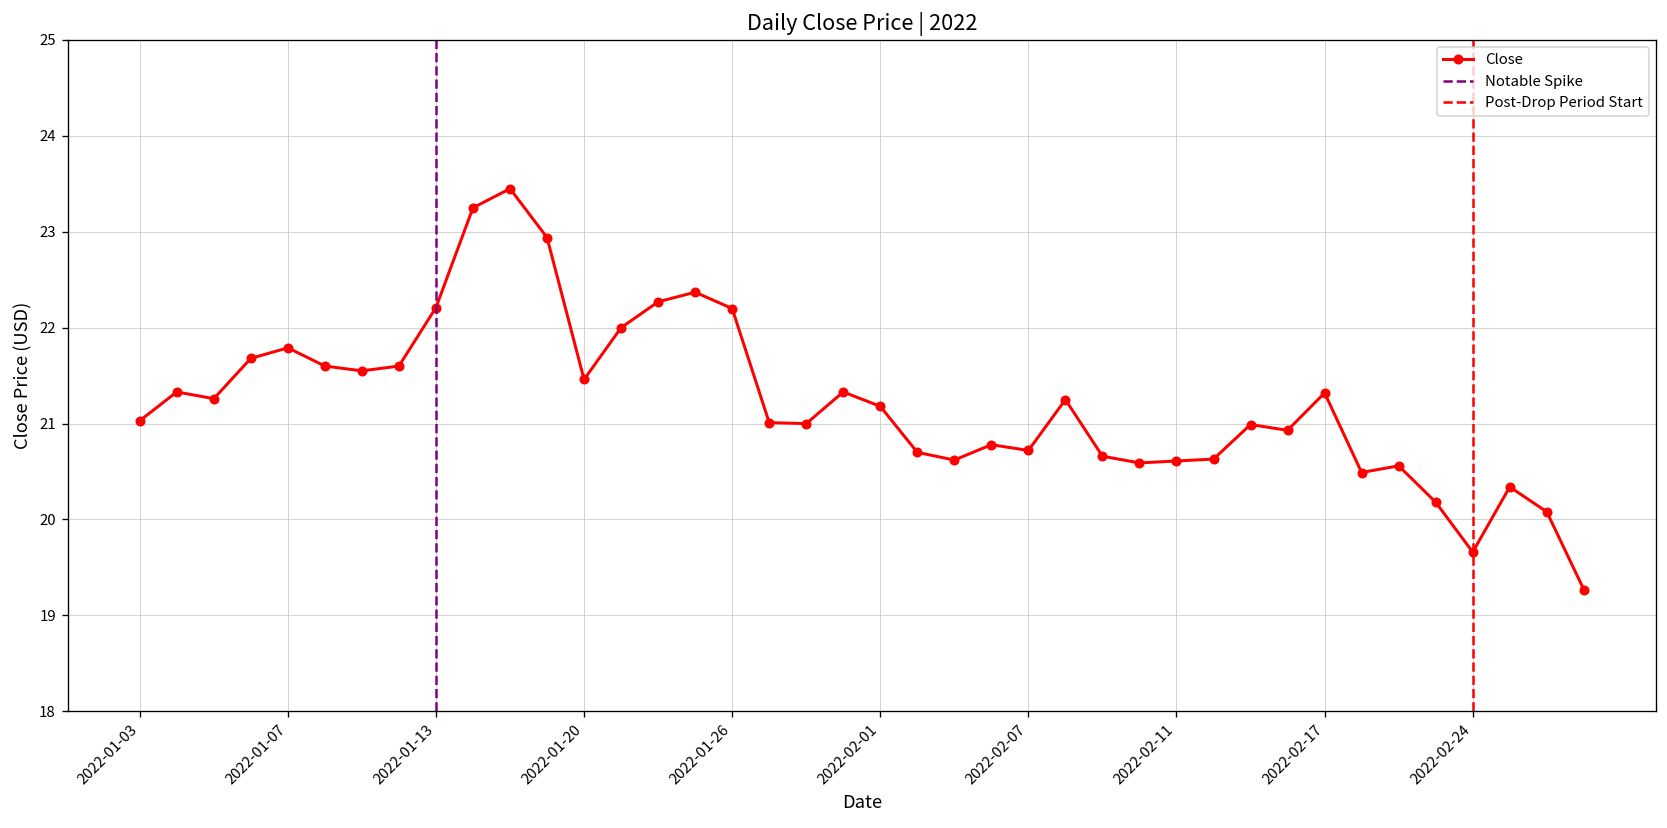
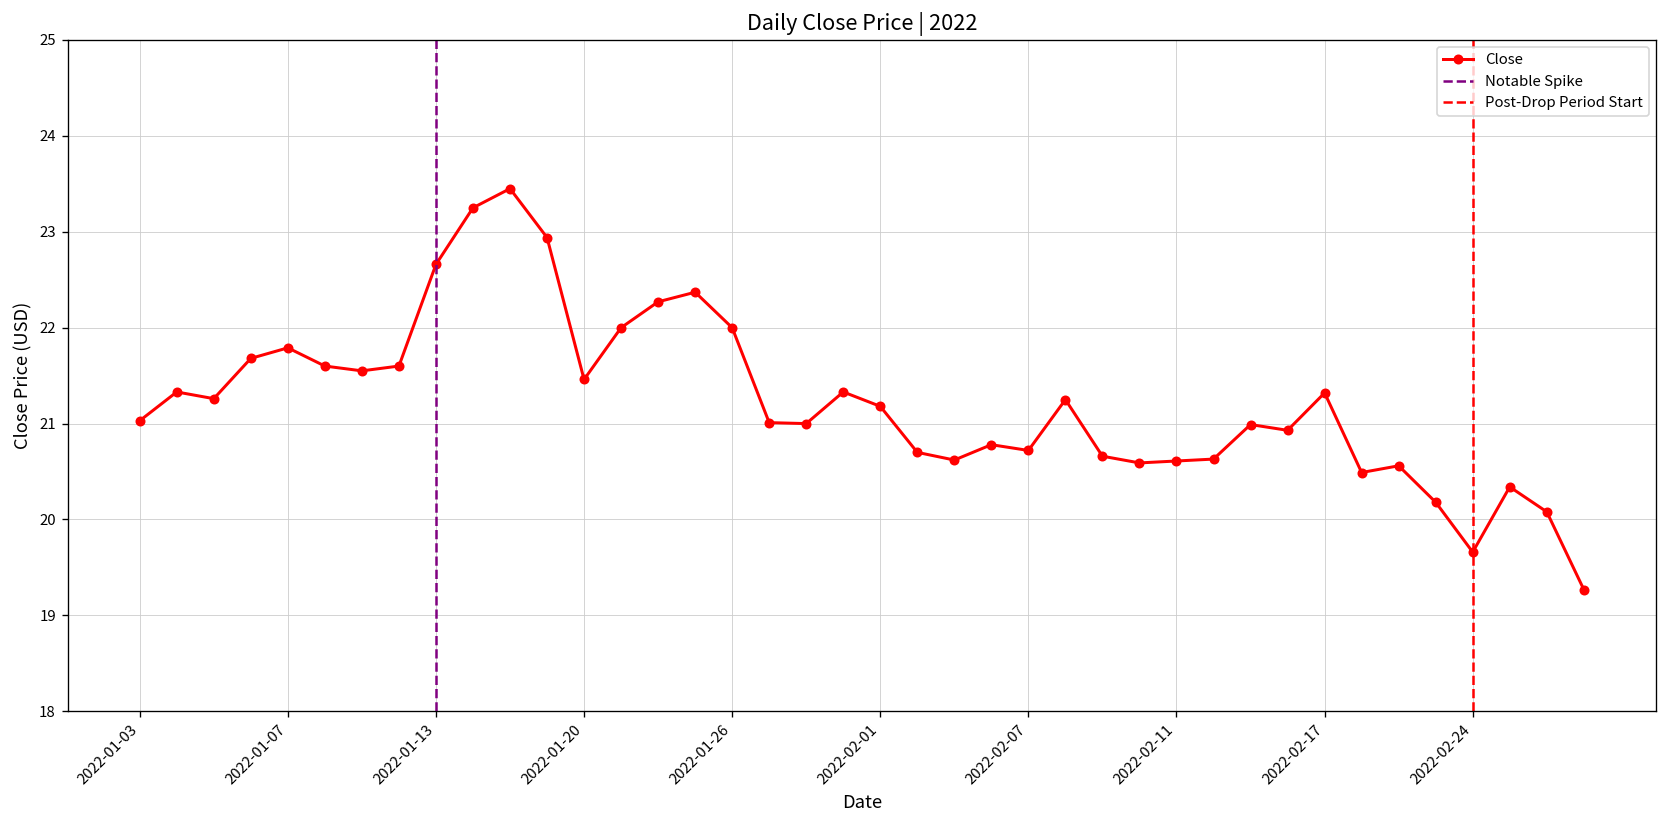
2022-01-13: 22.2 -> 22.7
2022-01-26: 22.2 -> 22.0
